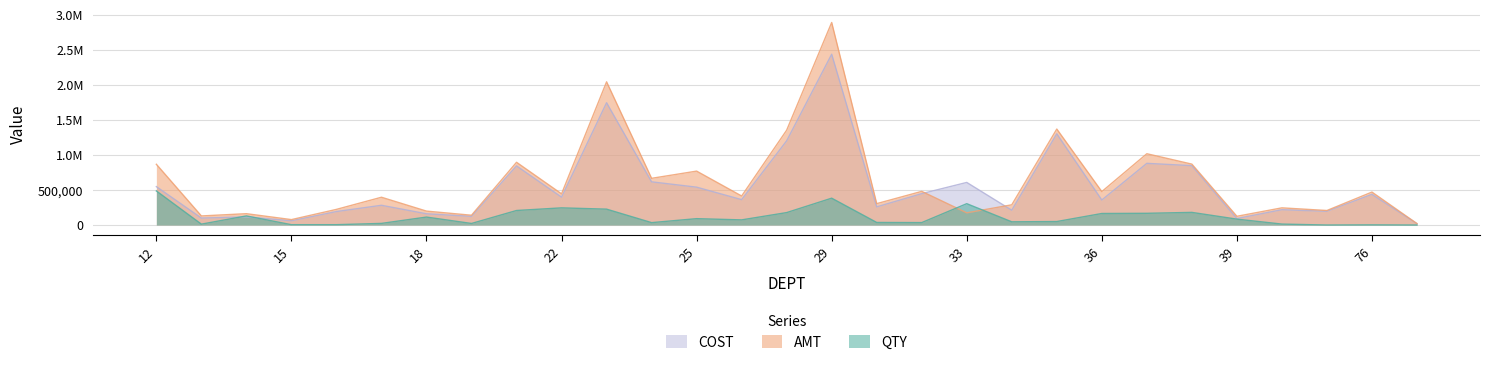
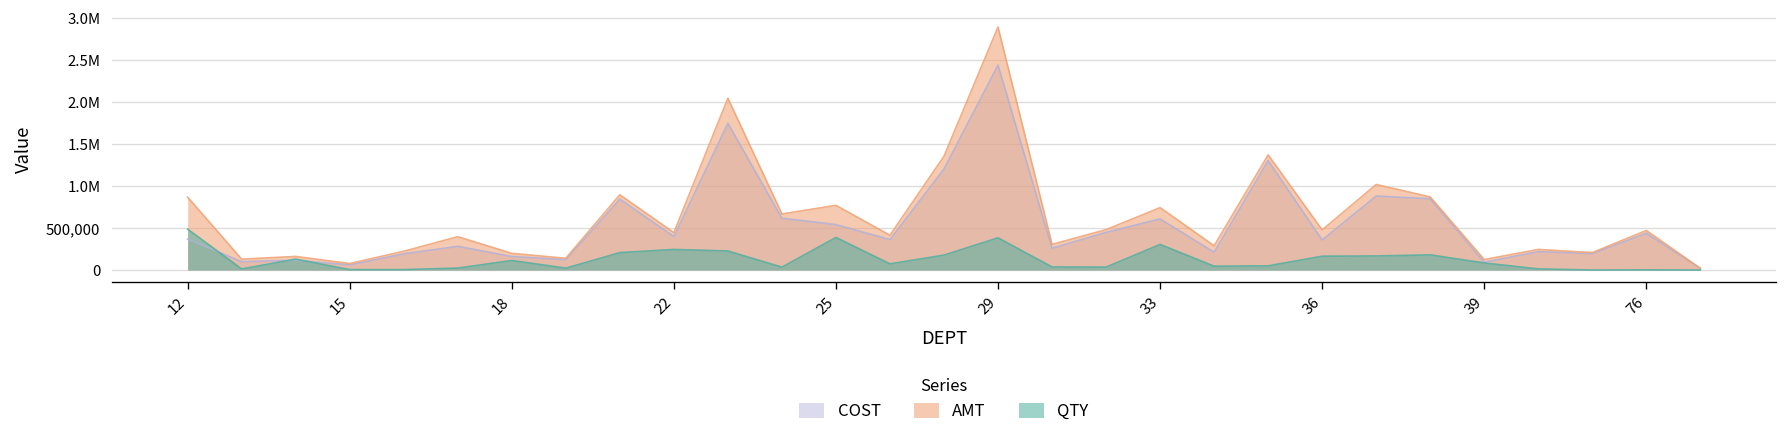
COST, 12: 500,000 -> 400,000
QTY, 25: 100,000 -> 400,000
AMT, 33: 200,000 -> 700,000
